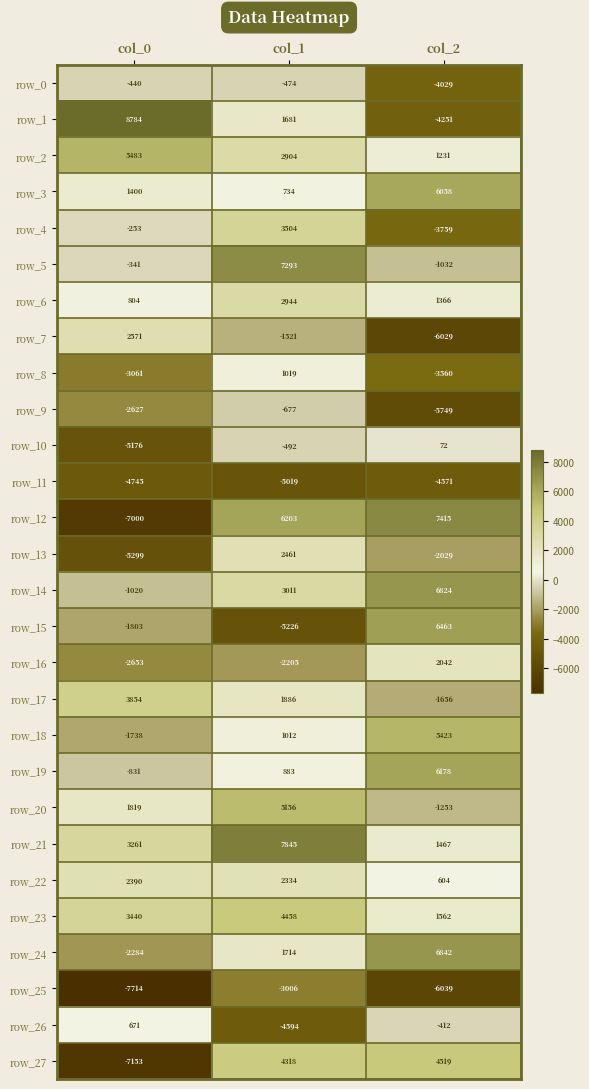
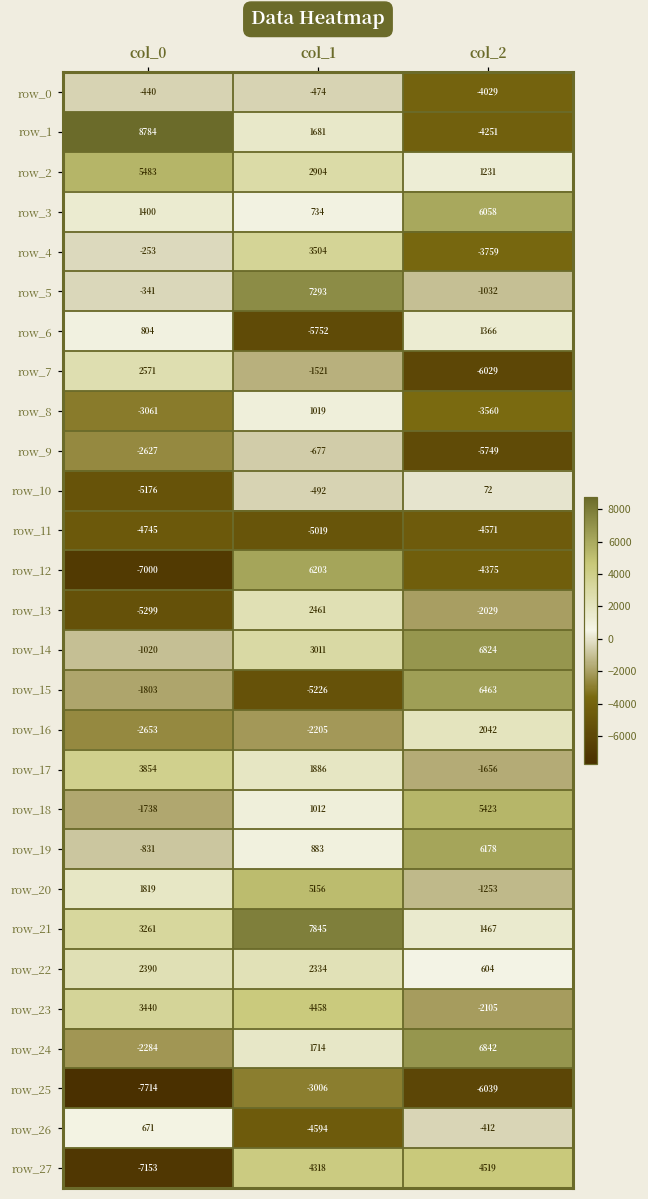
row_6, col_1: 2944 -> -5752
row_12, col_2: 7415 -> -4375
row_23, col_2: 1562 -> -2105
